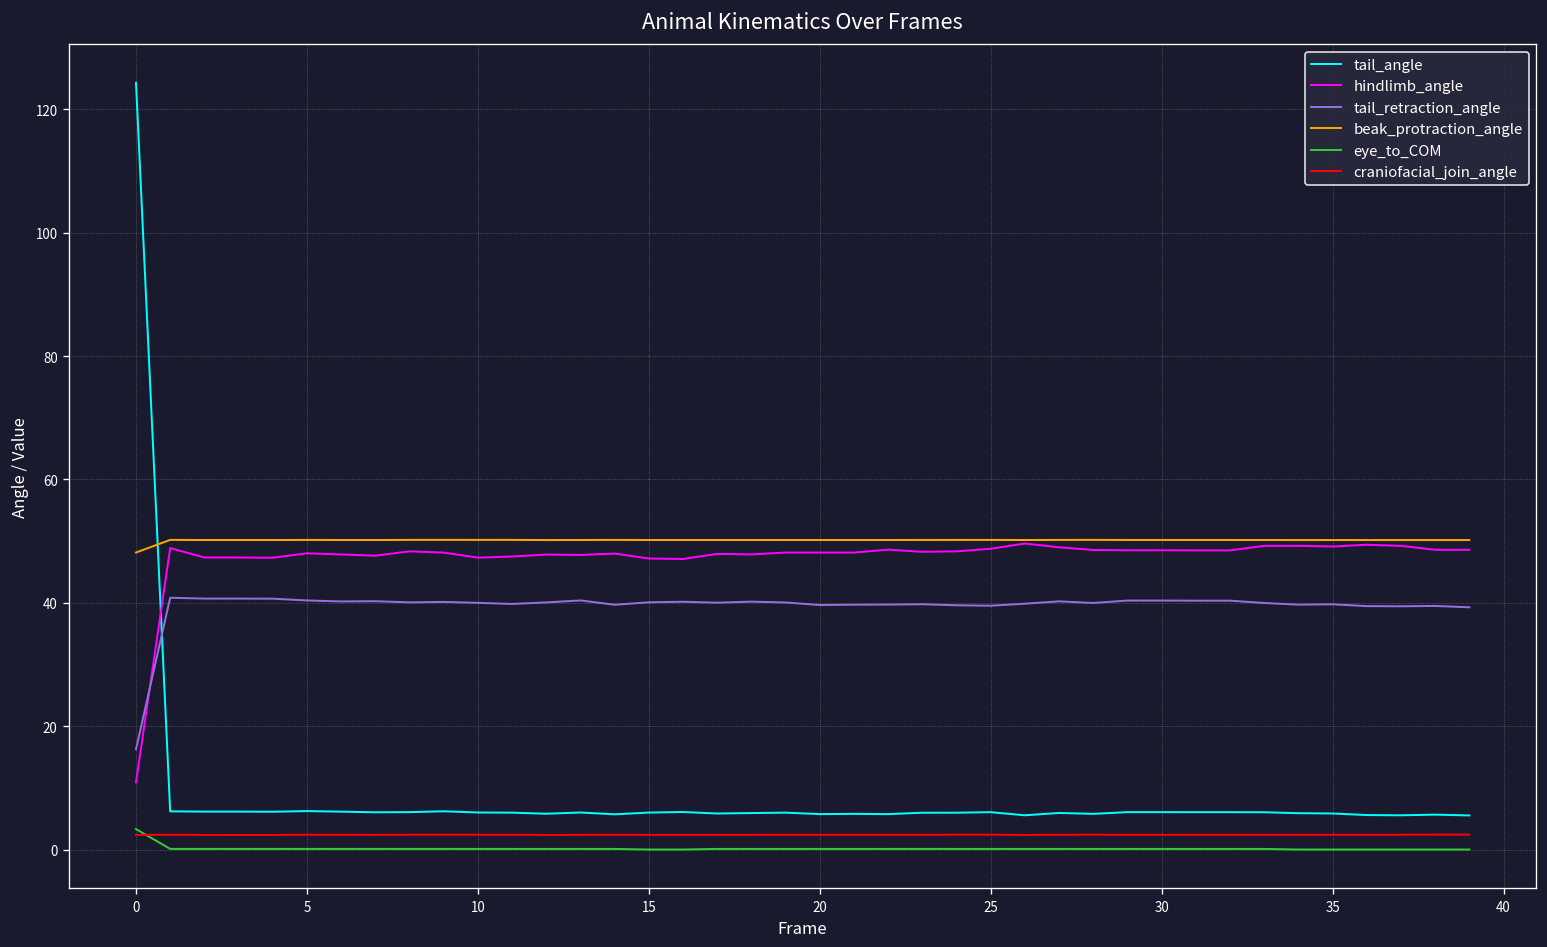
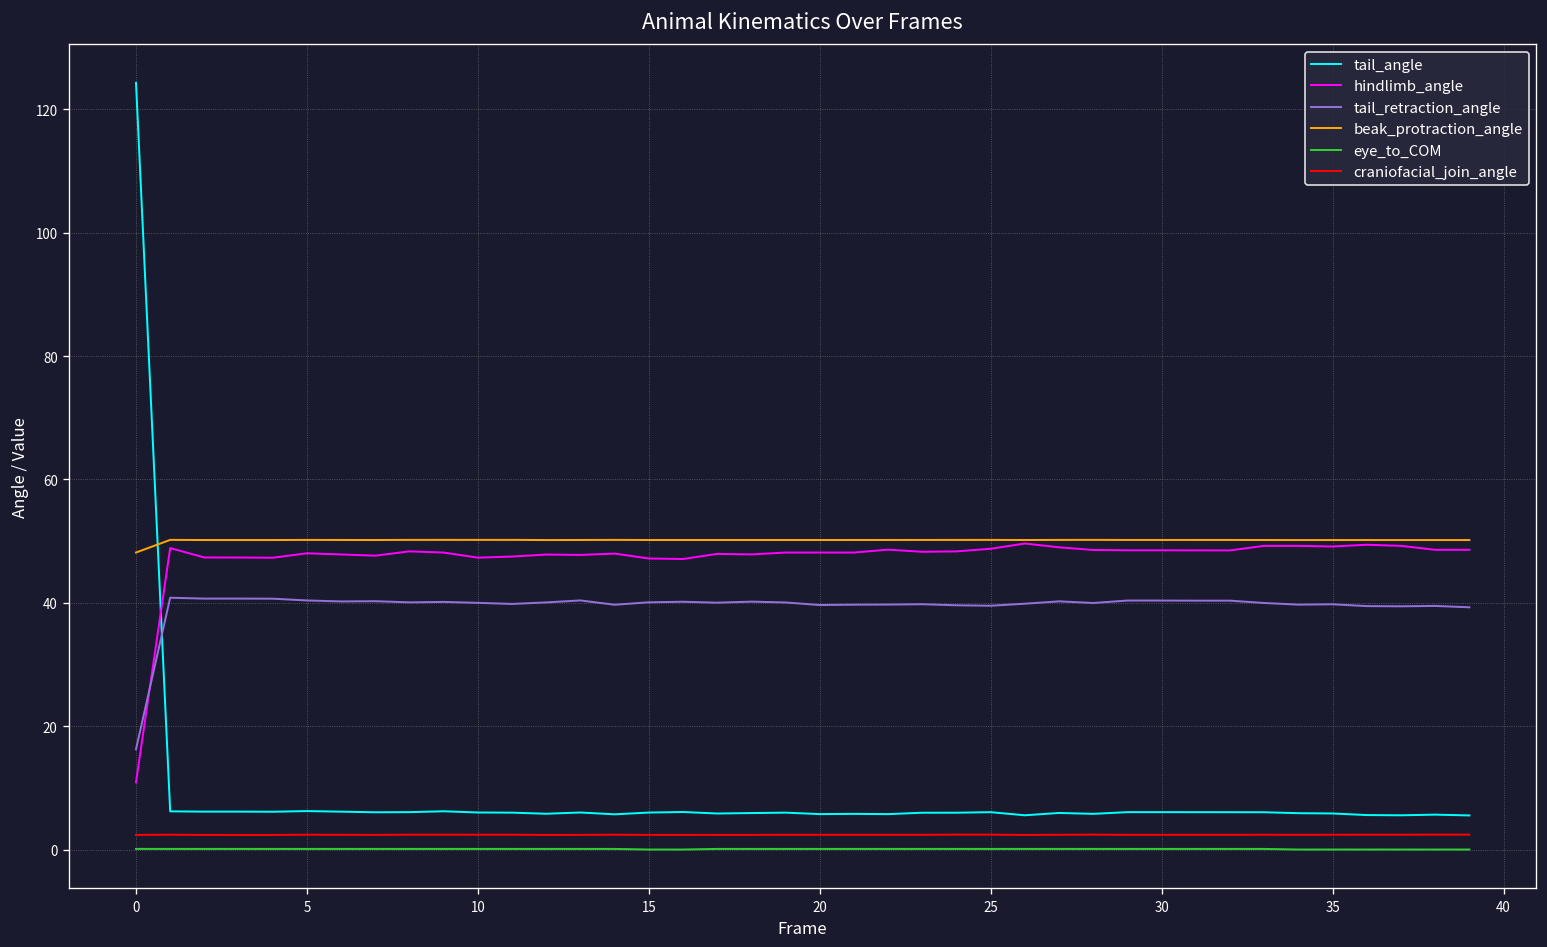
eye_to_COM, 0: 3 -> 0
